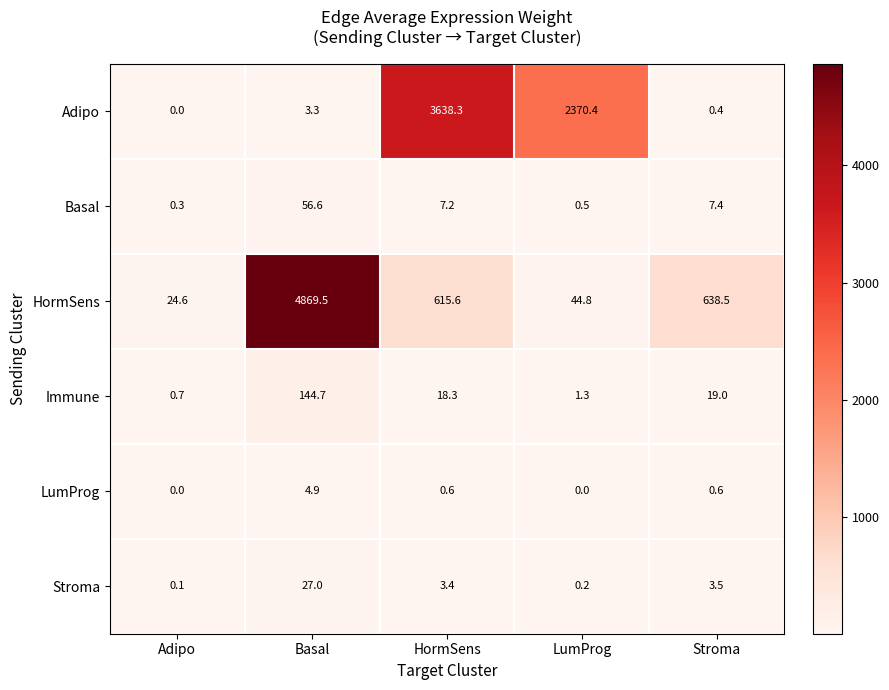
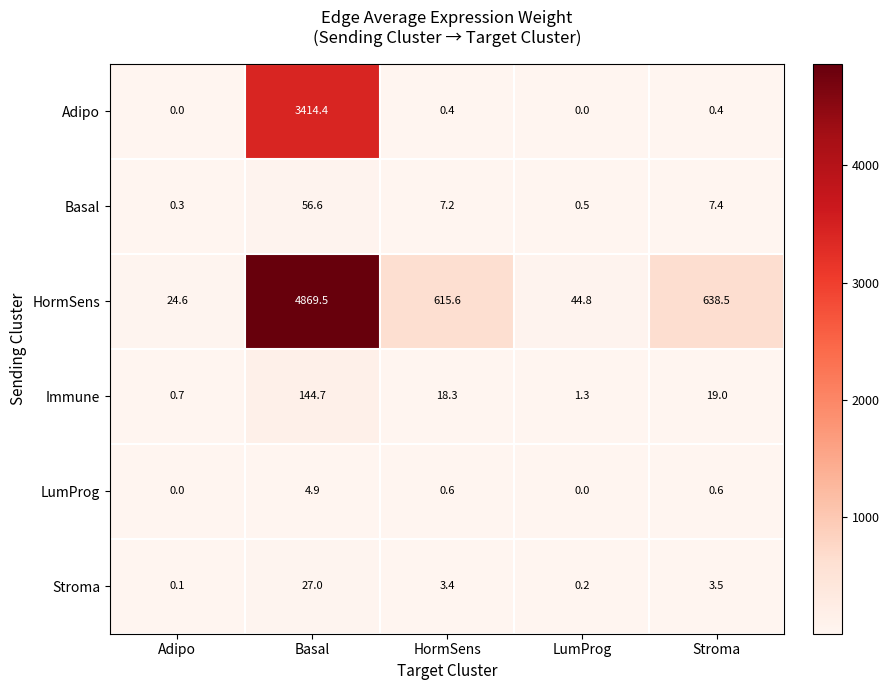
Adipo, Basal: 3.3 -> 3414.4
Adipo, HormSens: 3638.3 -> 0.4
Adipo, LumProg: 2370.4 -> 0.0
